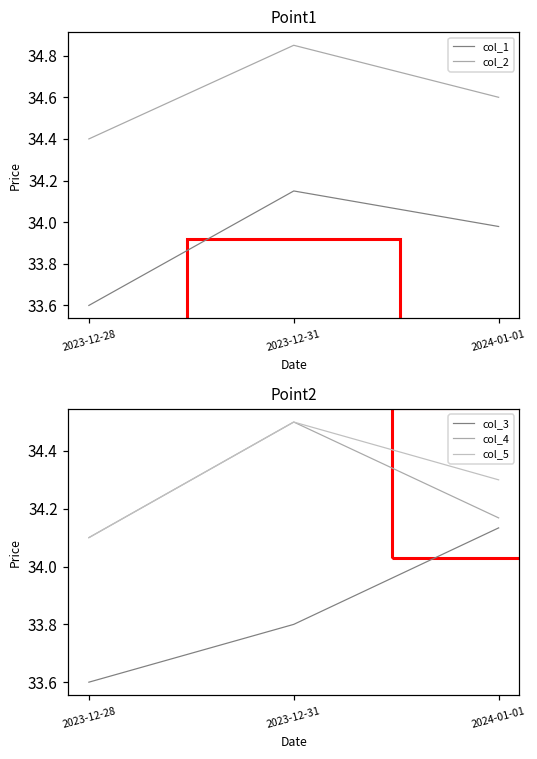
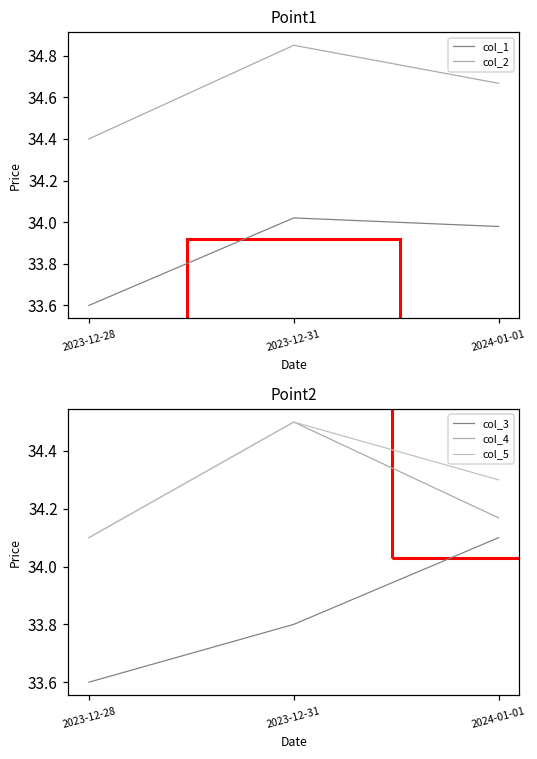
Point1, col_1, 2023-12-31: 34.15 -> 34.02
Point1, col_2, 2024-01-01: 34.60 -> 34.67
Point2, col_3, 2024-01-01: 34.13 -> 34.10
